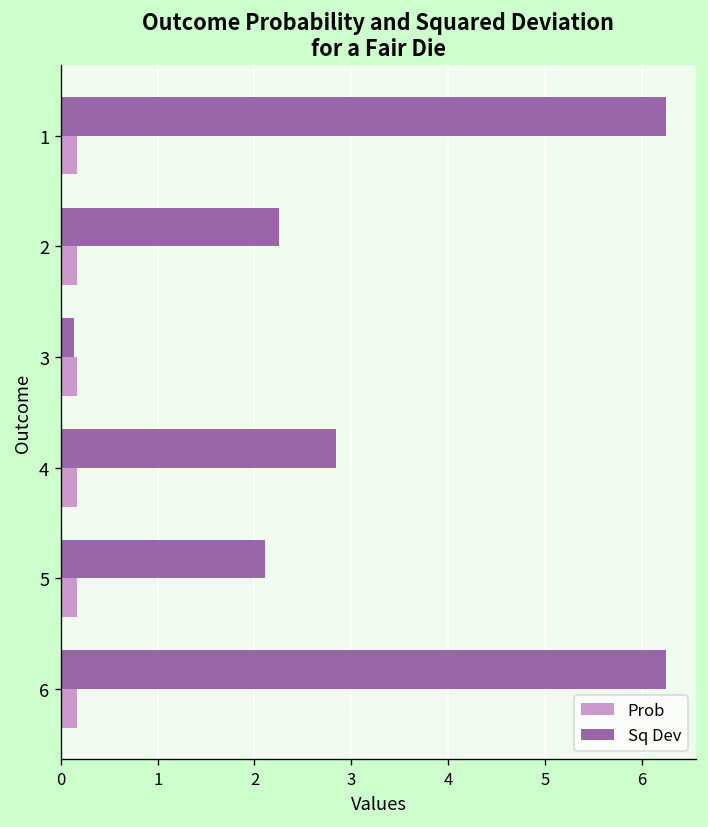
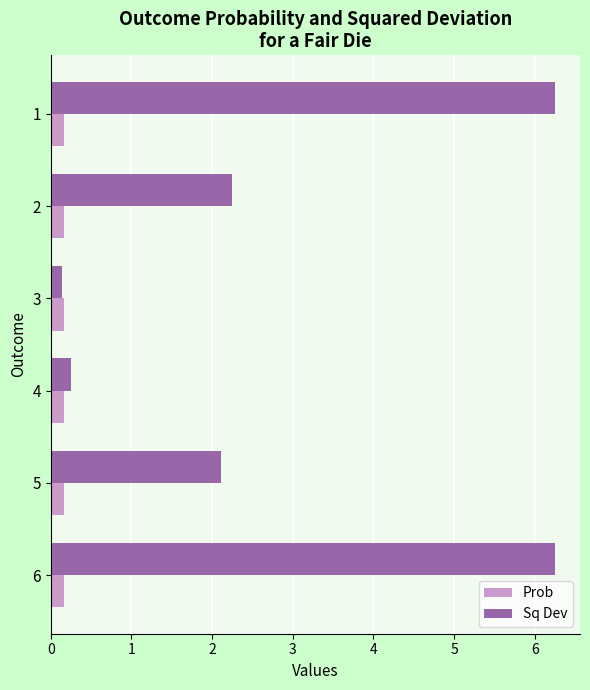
Sq Dev, 4: 2.8 -> 0.3
